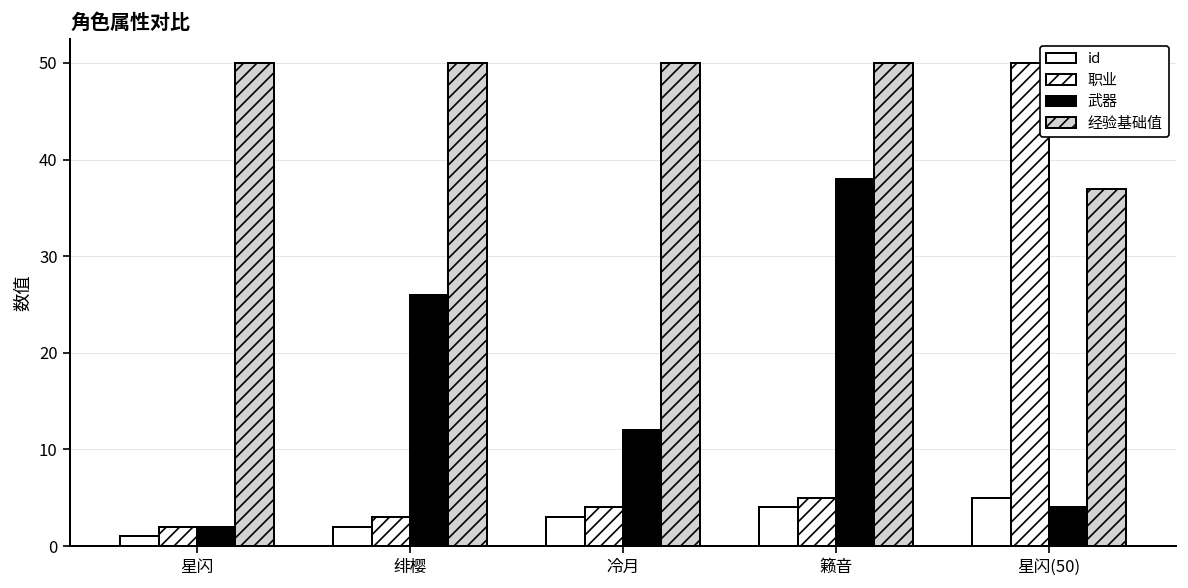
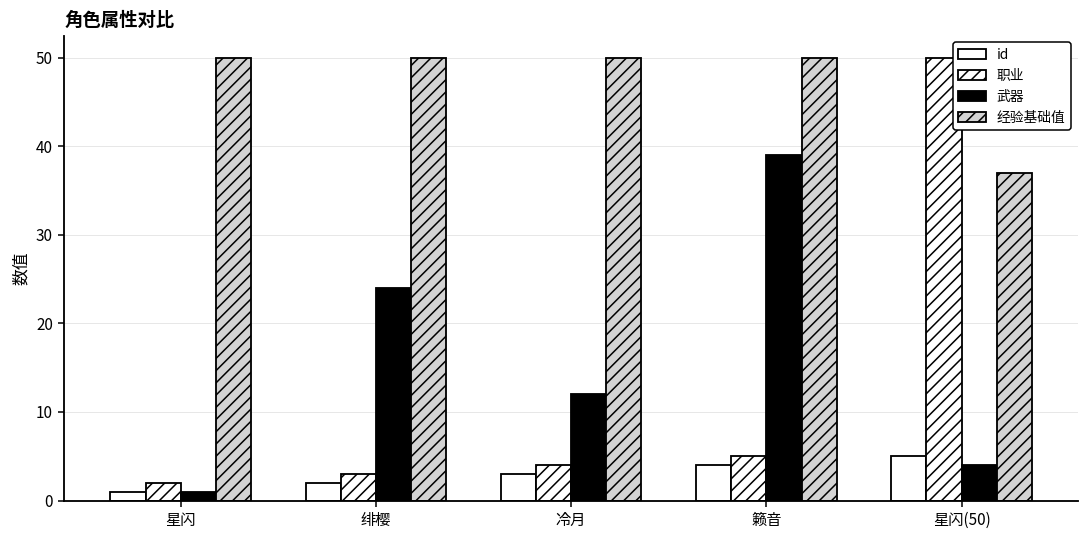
武器, 星闪: 2 -> 1
武器, 绯樱: 26 -> 24
武器, 籁音: 38 -> 39
